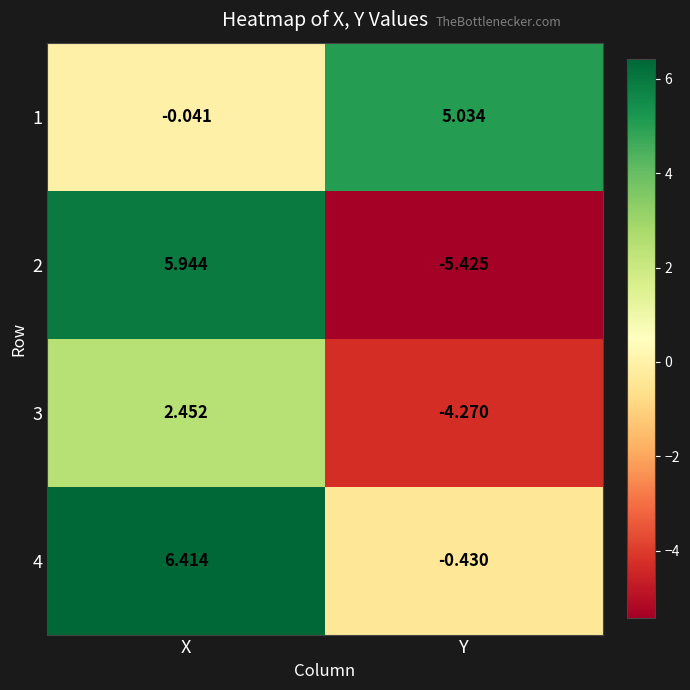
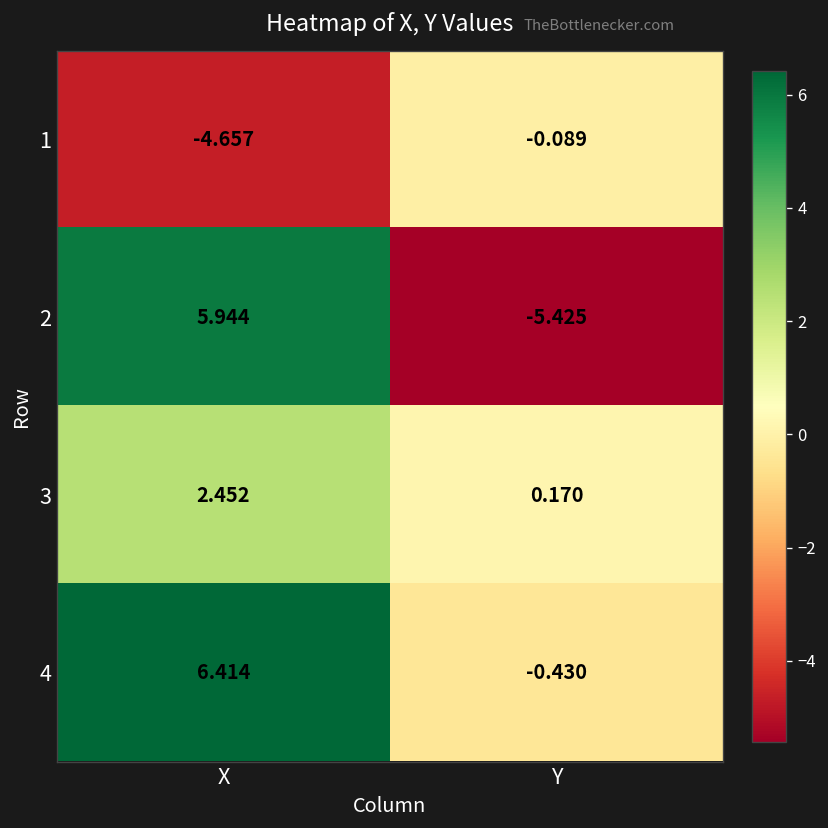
1, X: -0.041 -> -4.657
1, Y: 5.034 -> -0.089
3, Y: -4.270 -> 0.170
